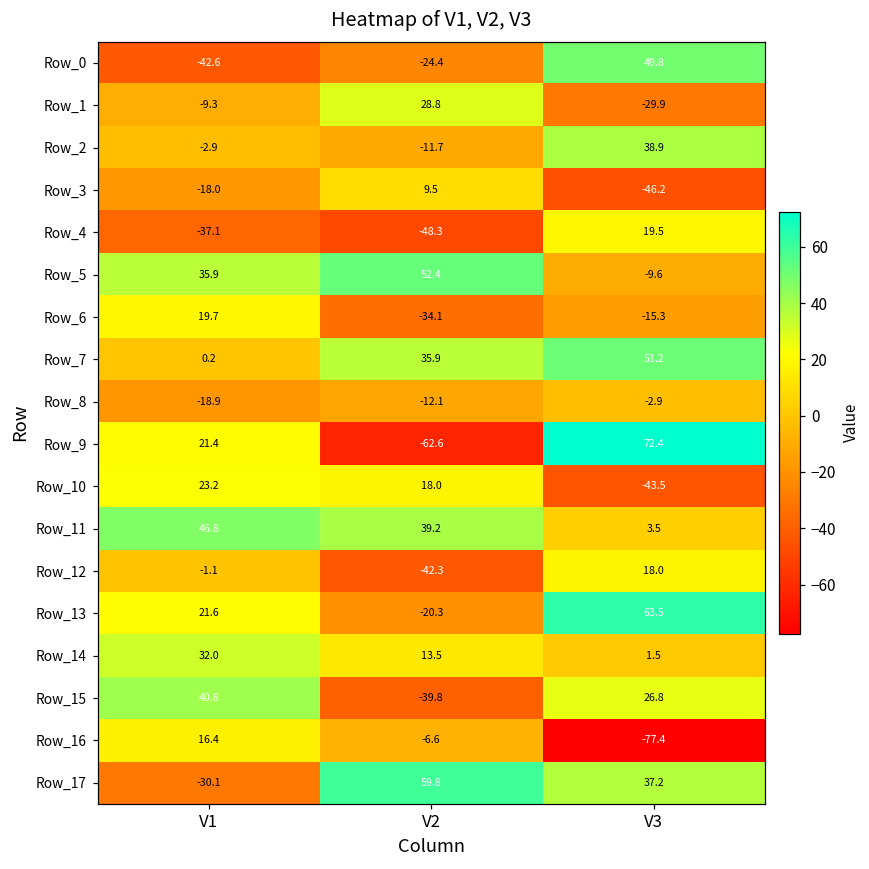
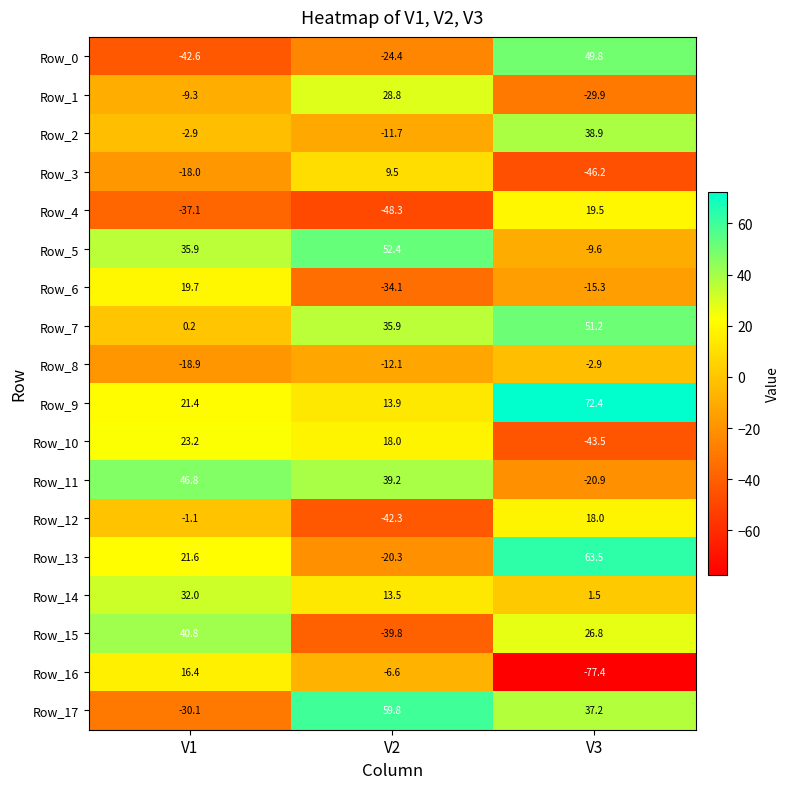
Row_9, V2: -62.6 -> 13.9
Row_11, V3: 3.5 -> -20.9
